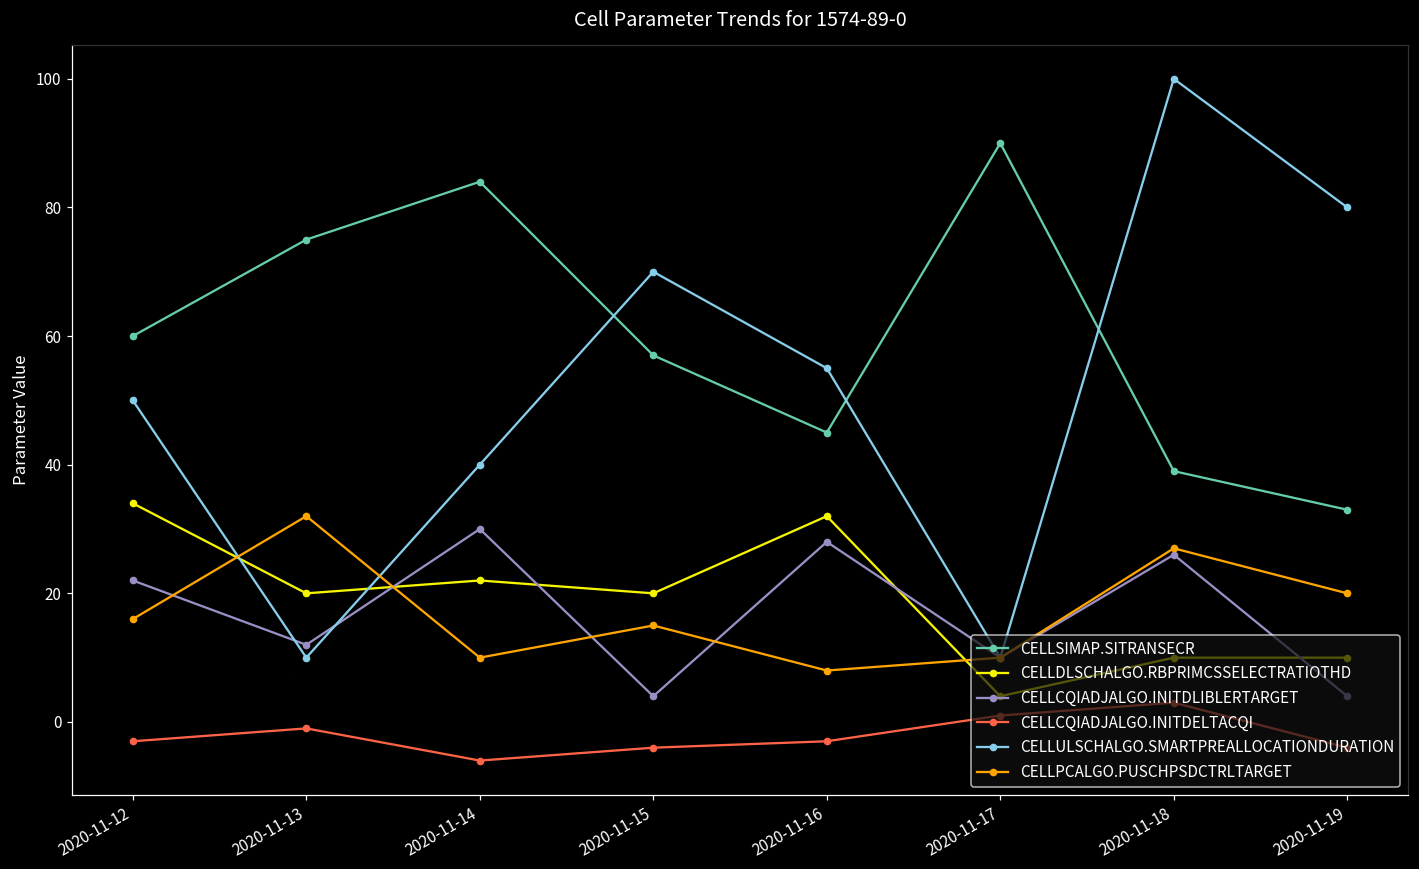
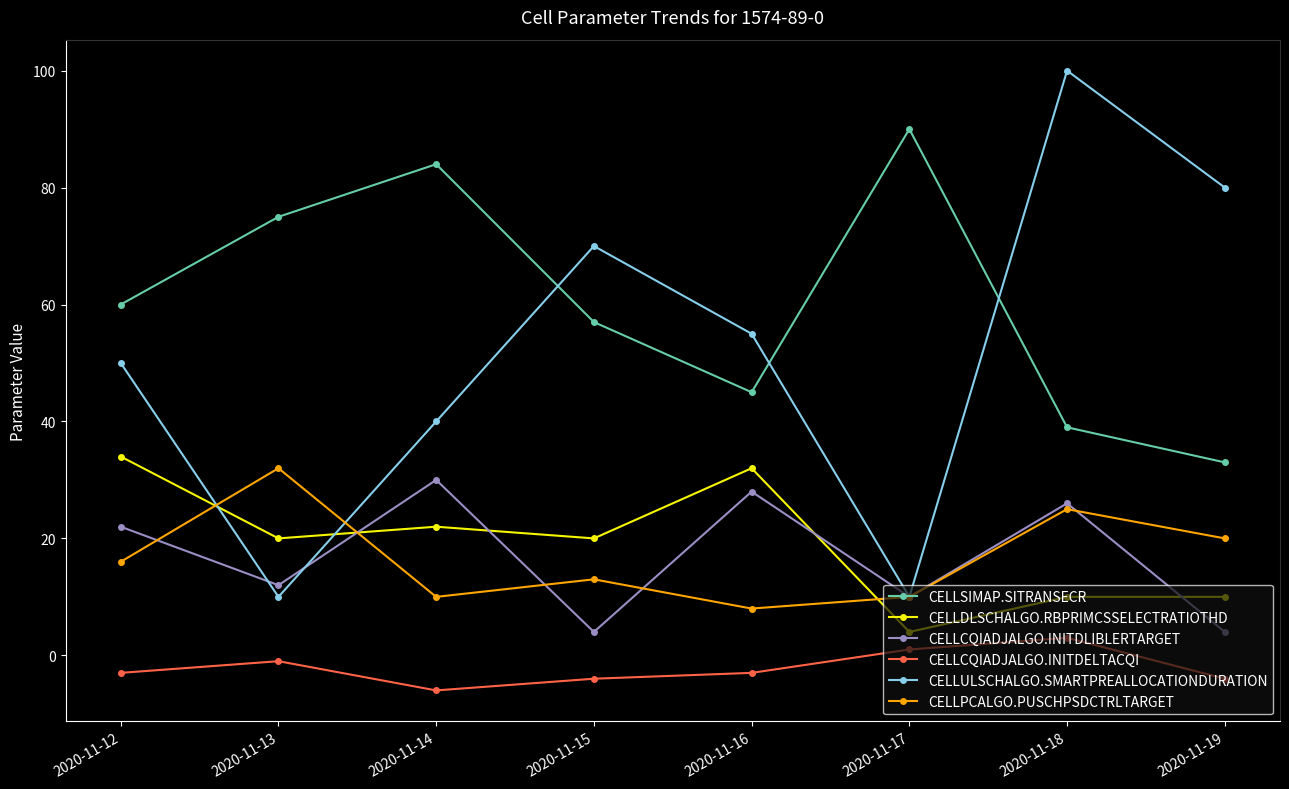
CELLPCALGO.PUSCHPSDCTRLTARGET, 2020-11-15: 15 -> 13
CELLPCALGO.PUSCHPSDCTRLTARGET, 2020-11-18: 27 -> 25
